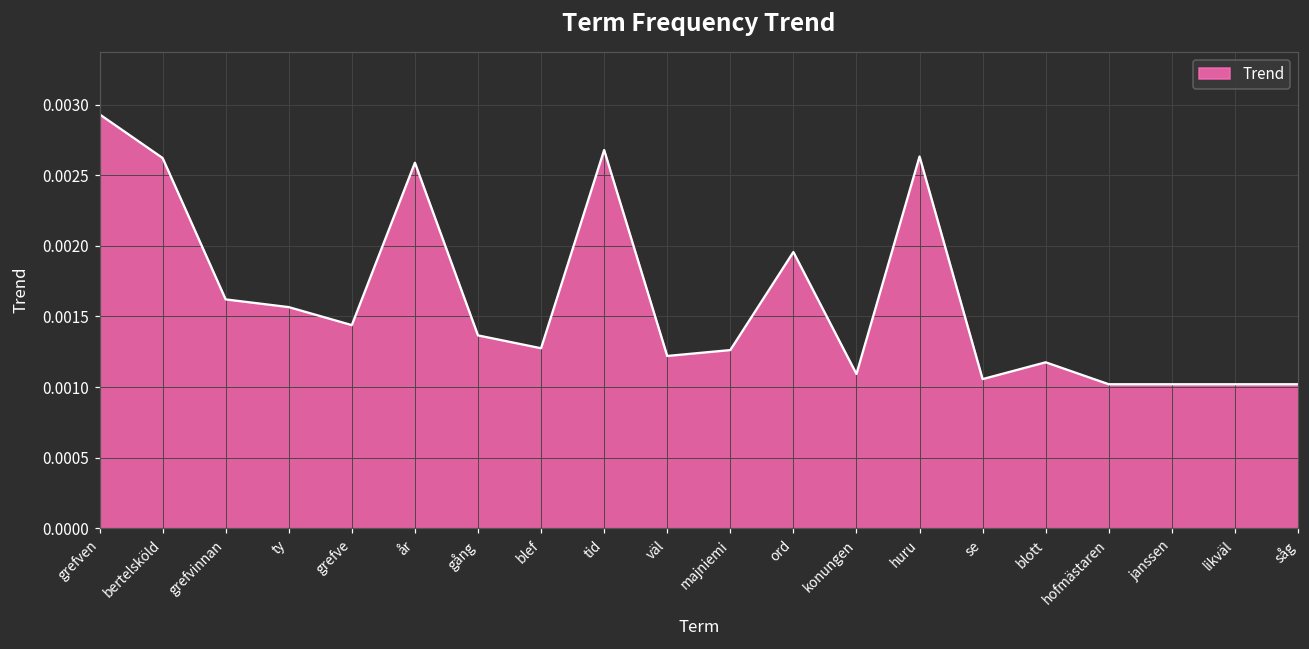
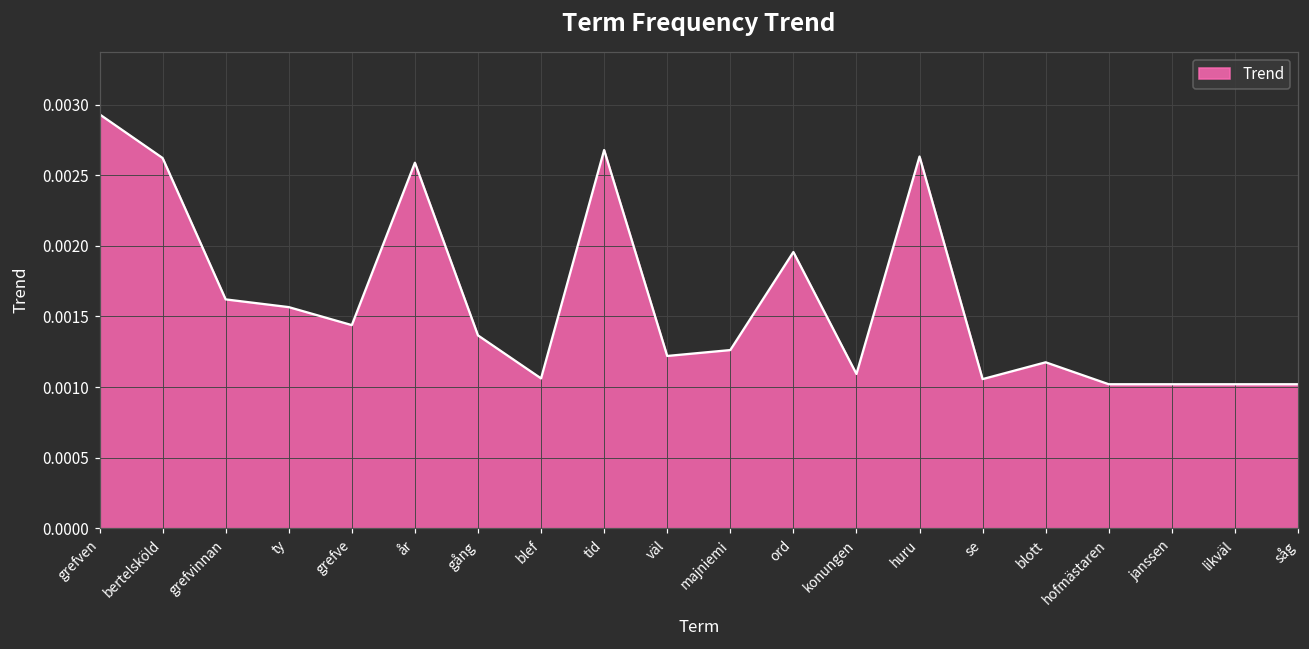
blef: 0.00127 -> 0.00106
